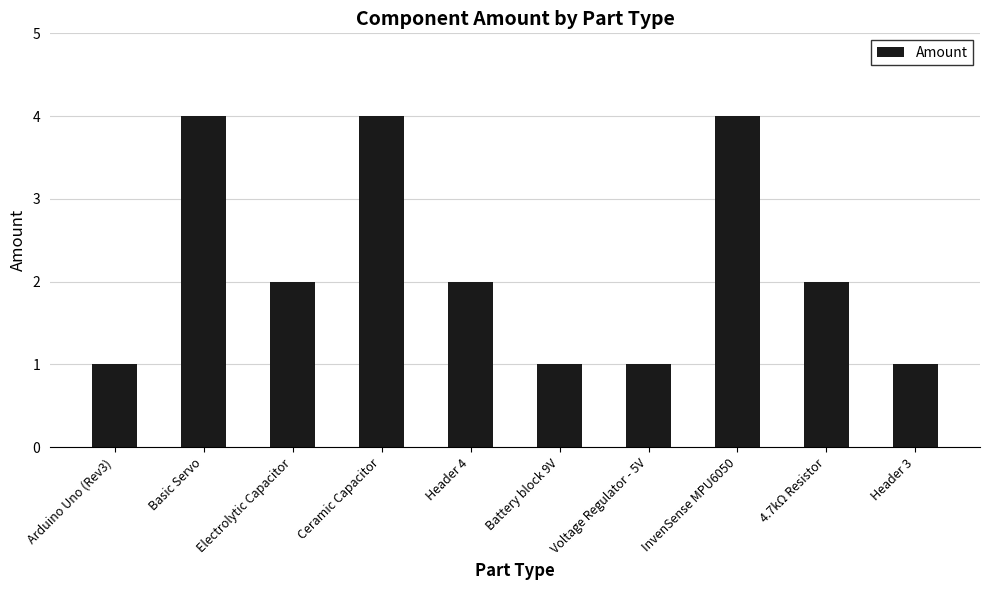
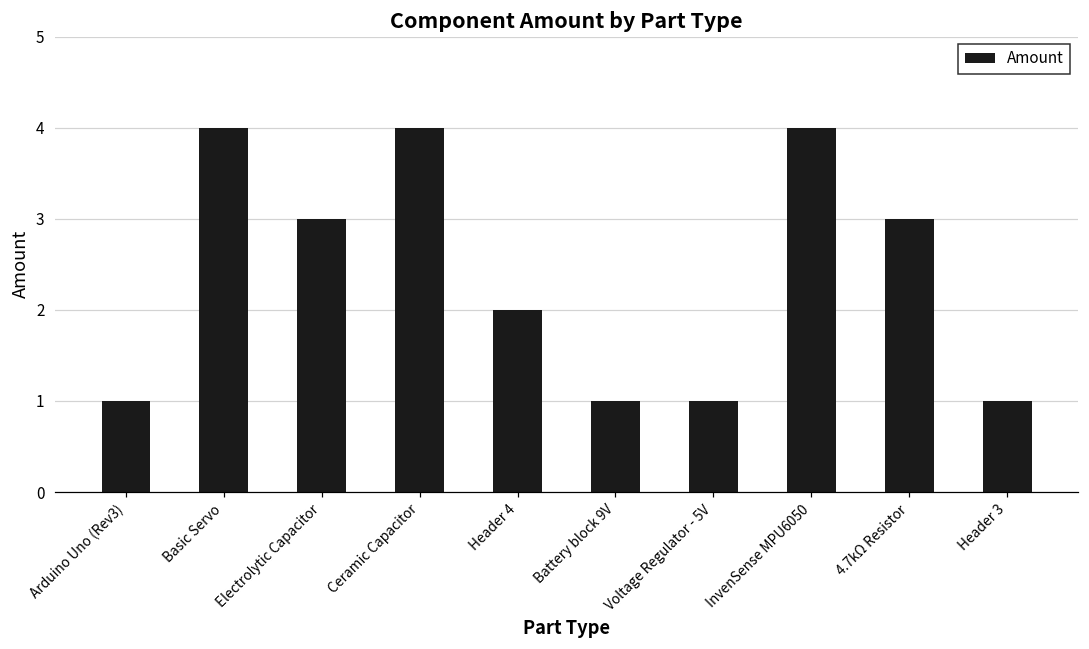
Electrolytic Capacitor: 2 -> 3
4.7kΩ Resistor: 2 -> 3
